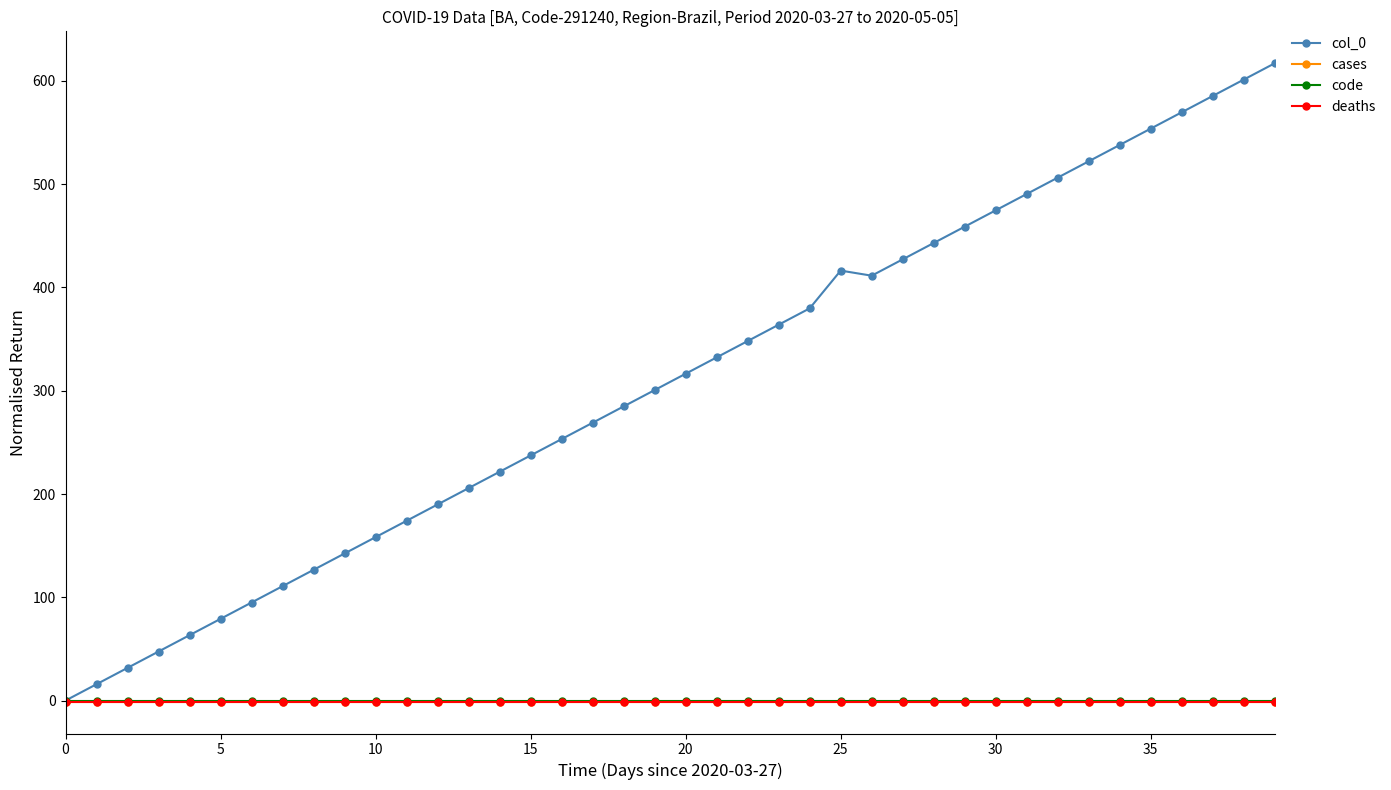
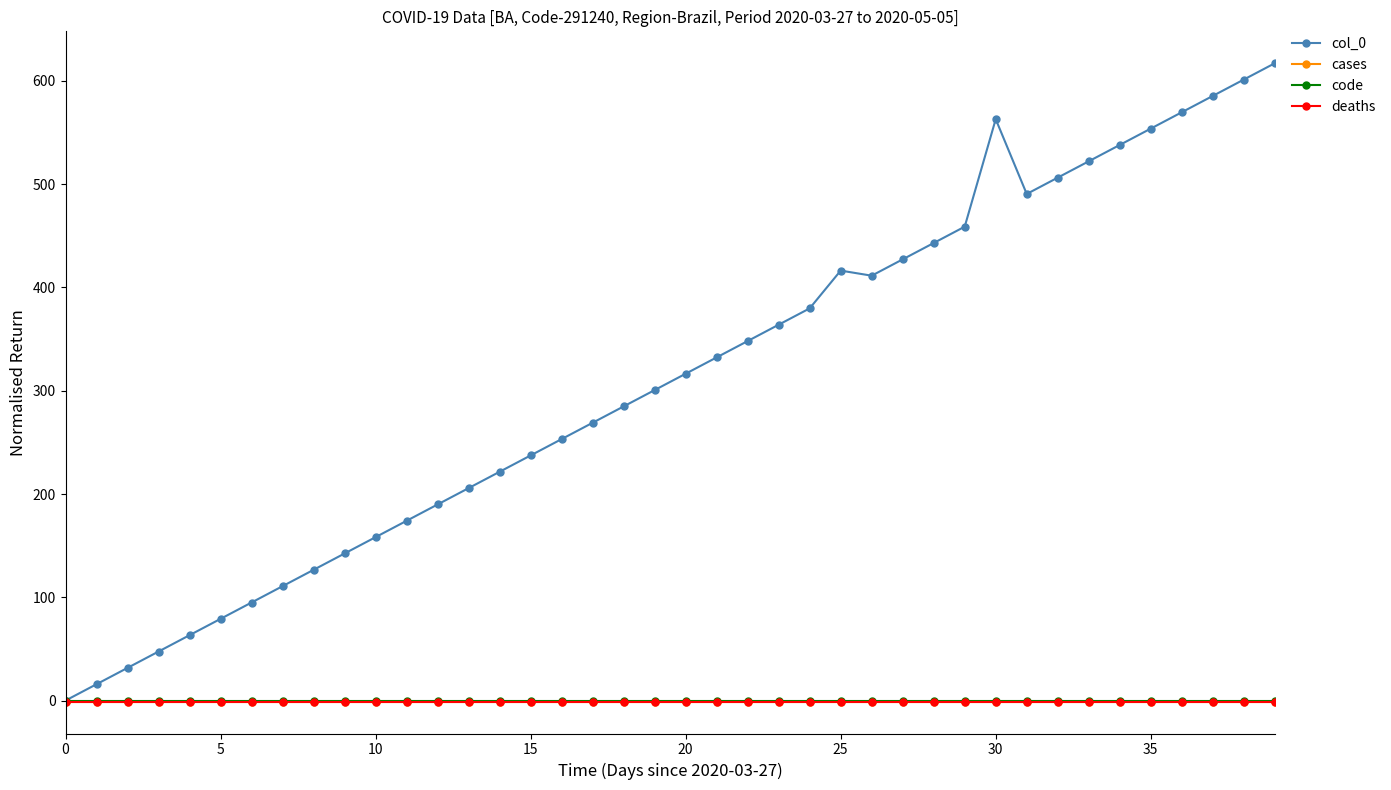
col_0, 30: 475 -> 563
